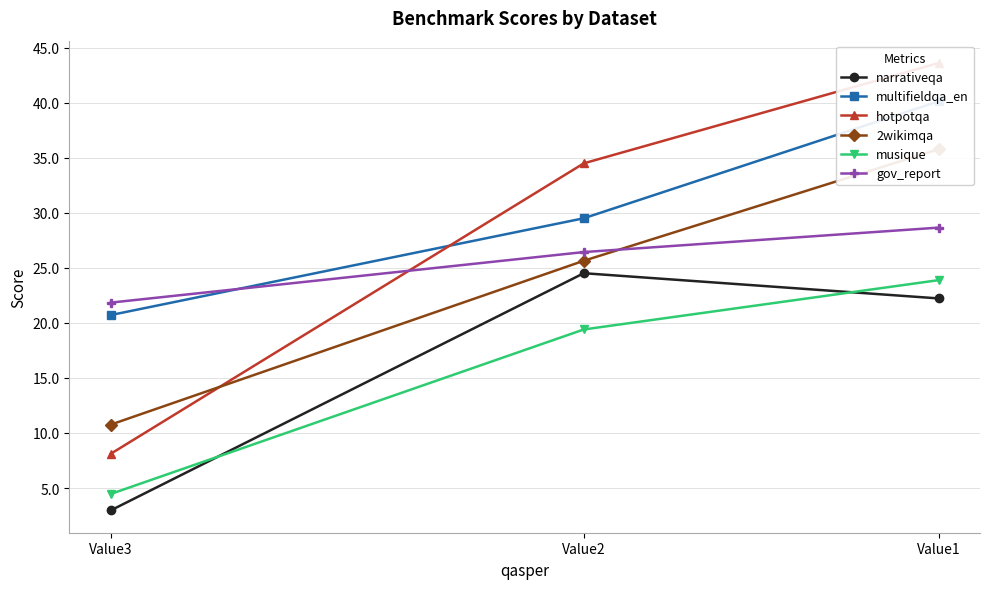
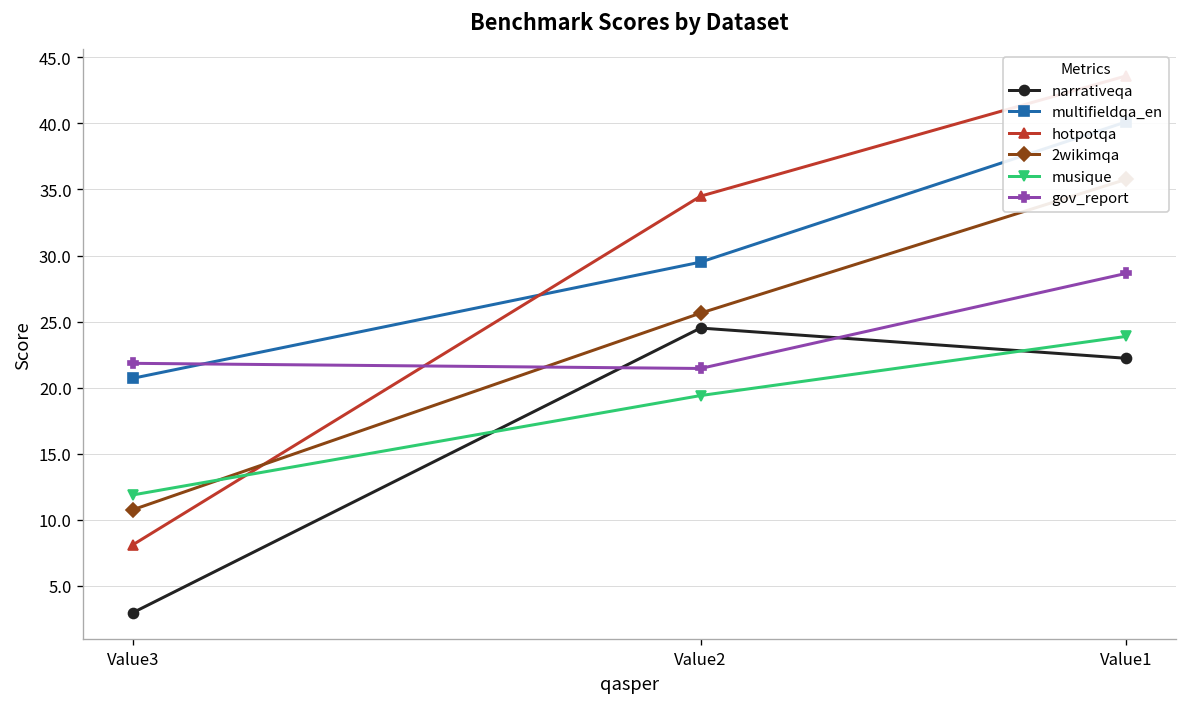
musique, Value3: 4.5 -> 11.9
gov_report, Value2: 26.4 -> 21.5
